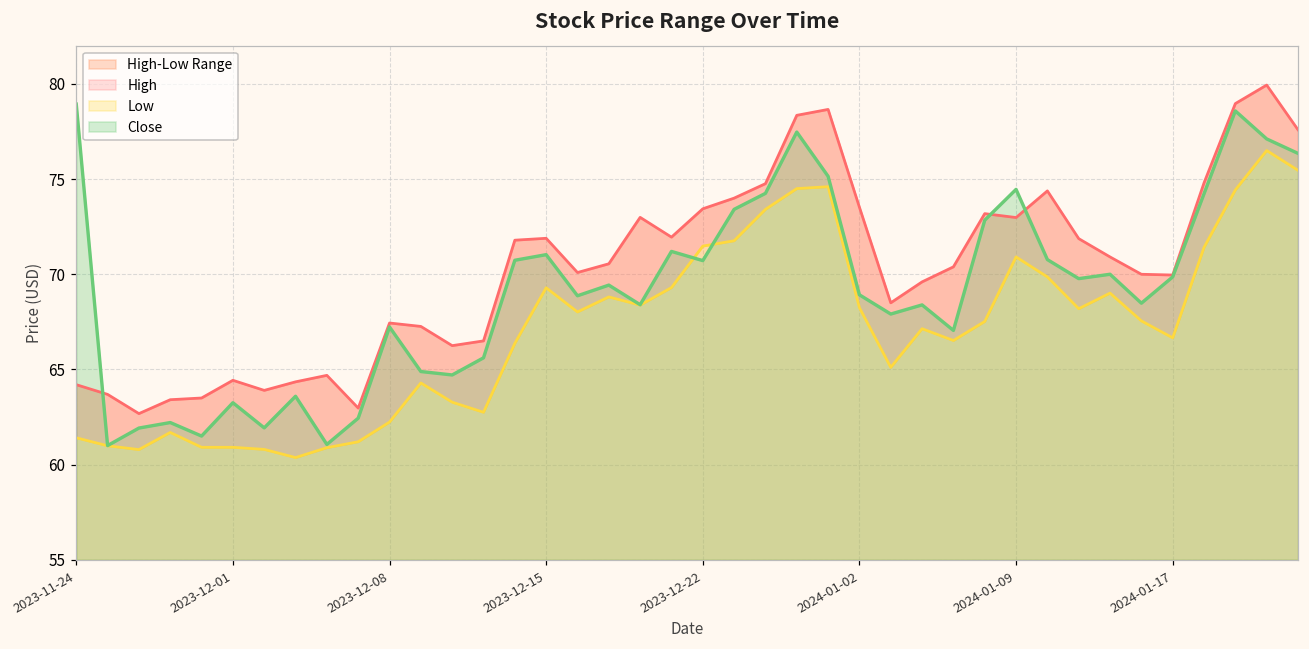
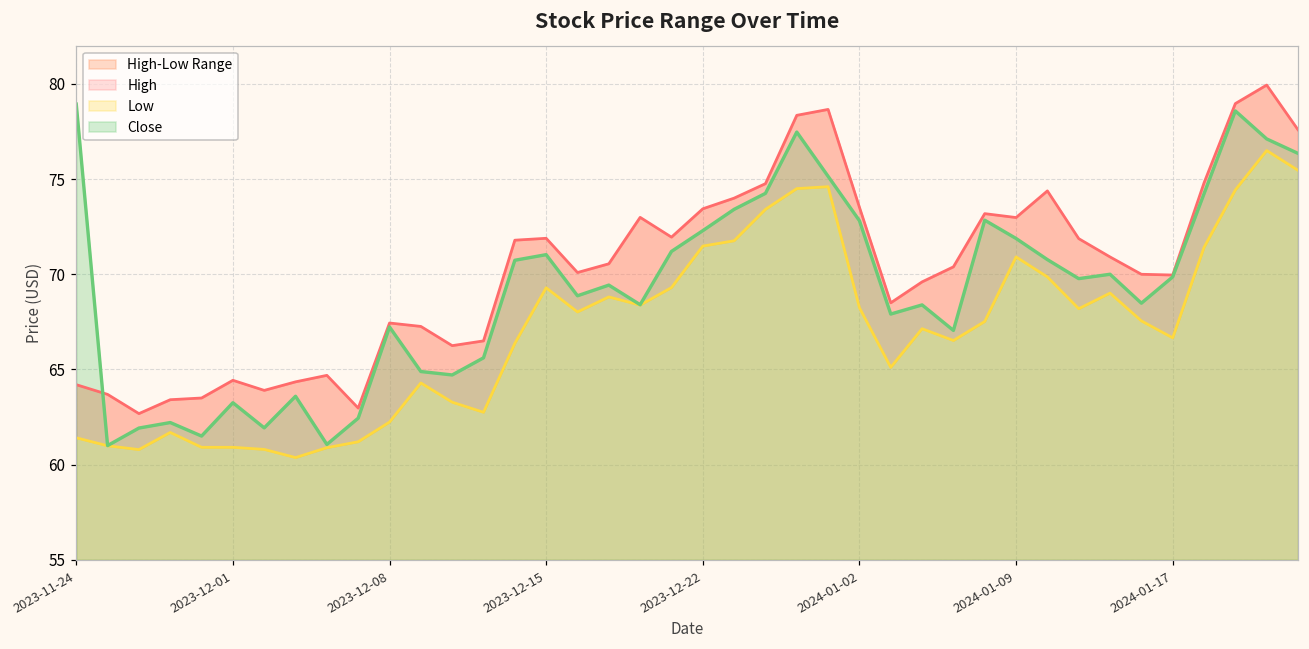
Close, 2023-12-22: 70.7 -> 72.3
Close, 2024-01-02: 68.9 -> 72.8
Close, 2024-01-09: 74.5 -> 71.9
